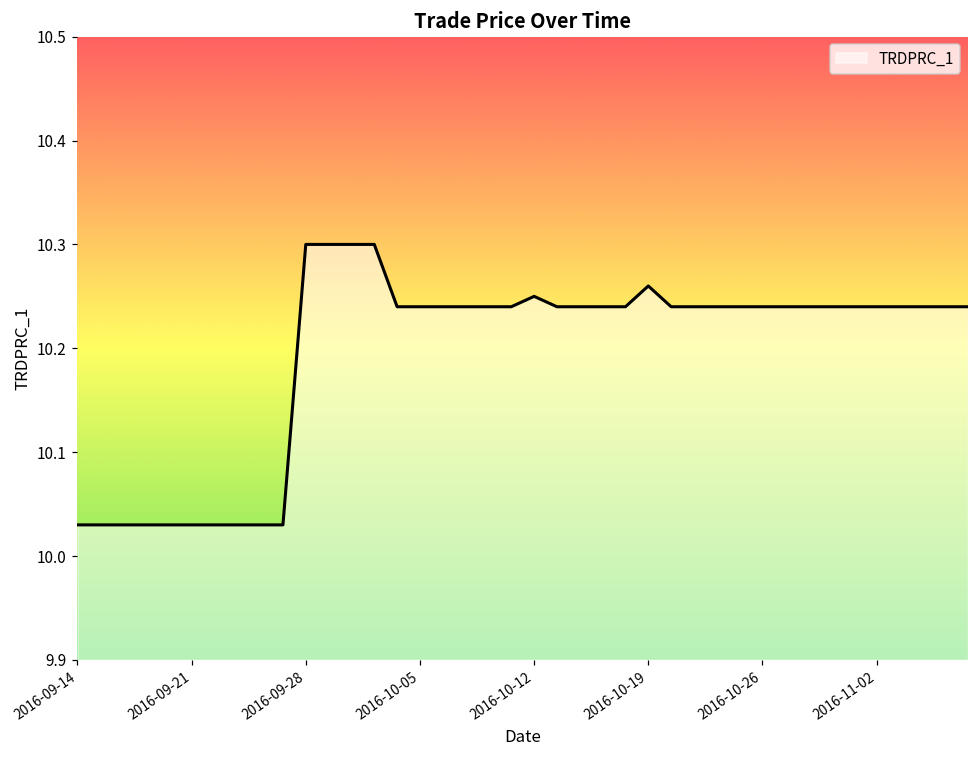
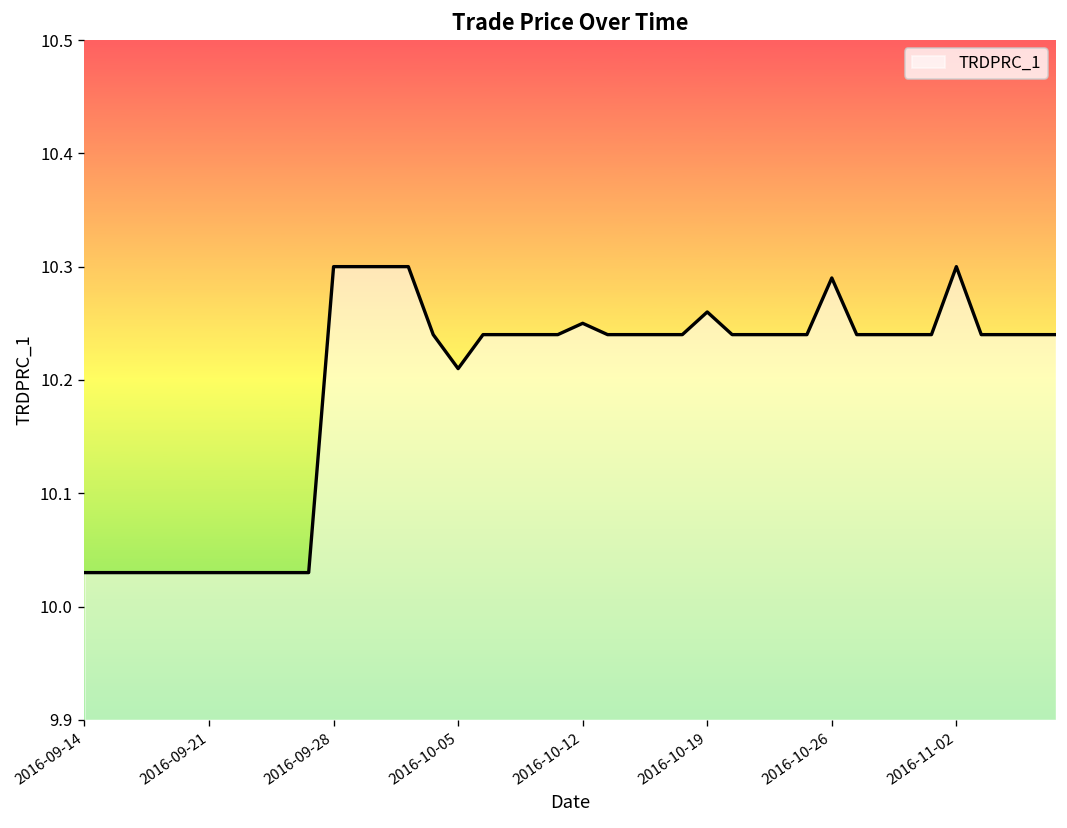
2016-10-05: 10.24 -> 10.21
2016-10-26: 10.24 -> 10.29
2016-11-02: 10.24 -> 10.30
